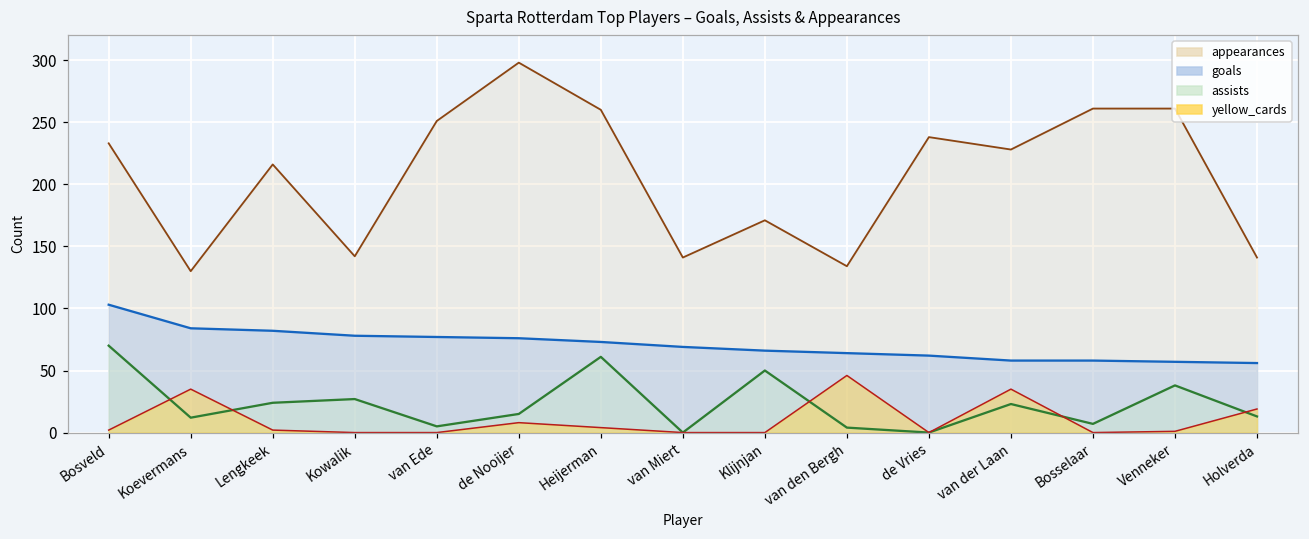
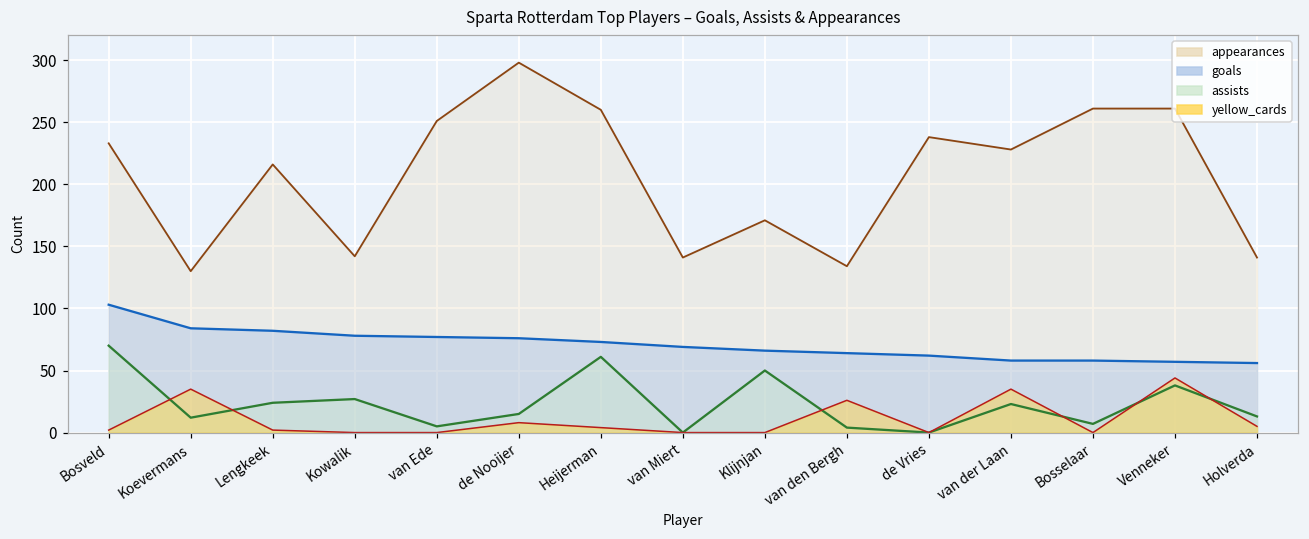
yellow_cards, van den Bergh: 46 -> 26
yellow_cards, Venneker: 1 -> 44
yellow_cards, Holverda: 19 -> 5
